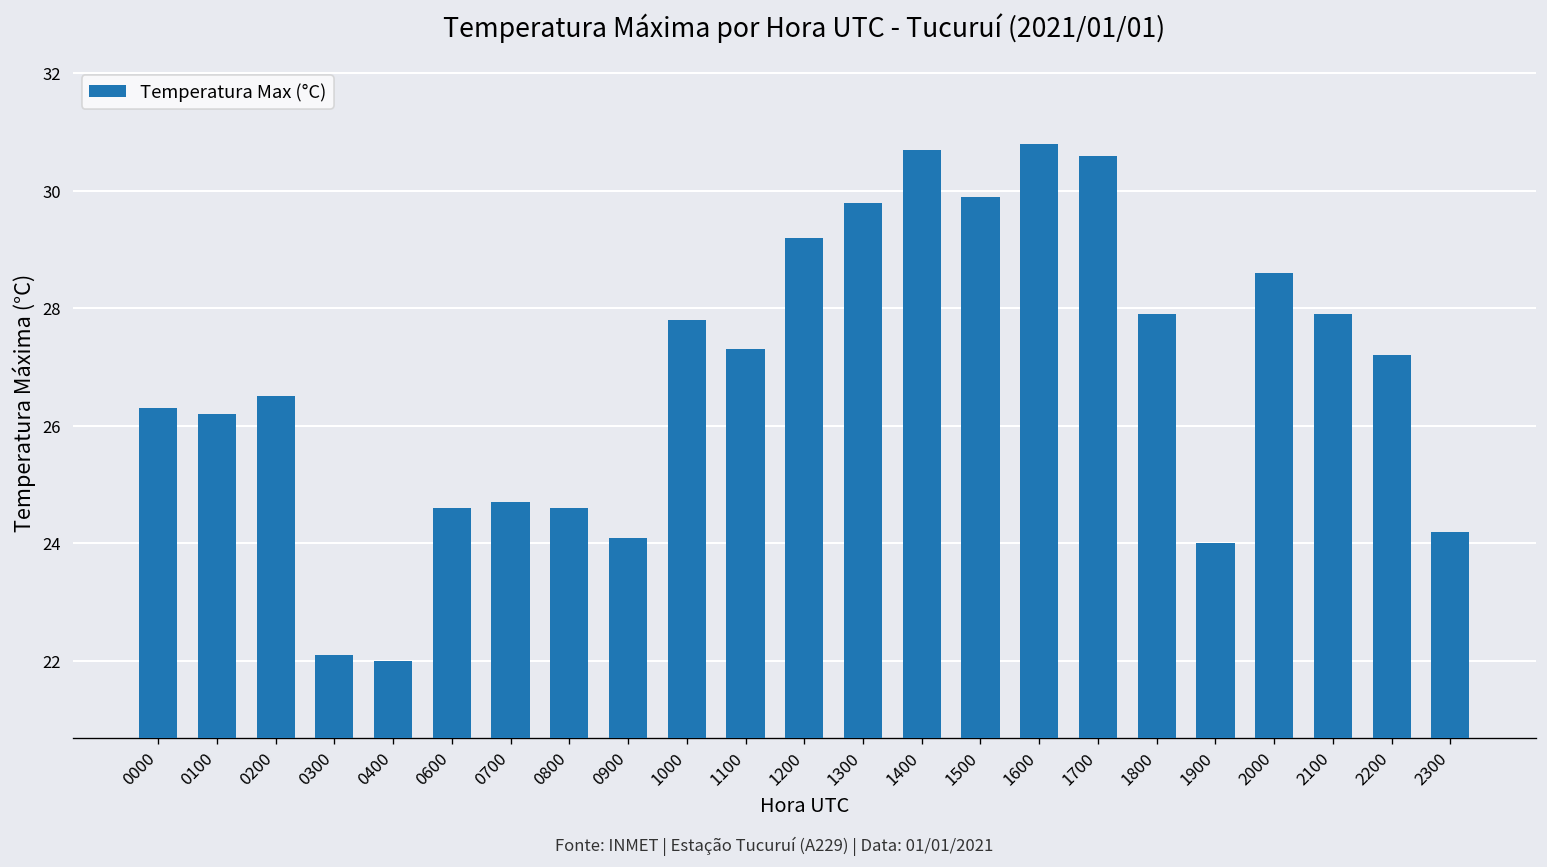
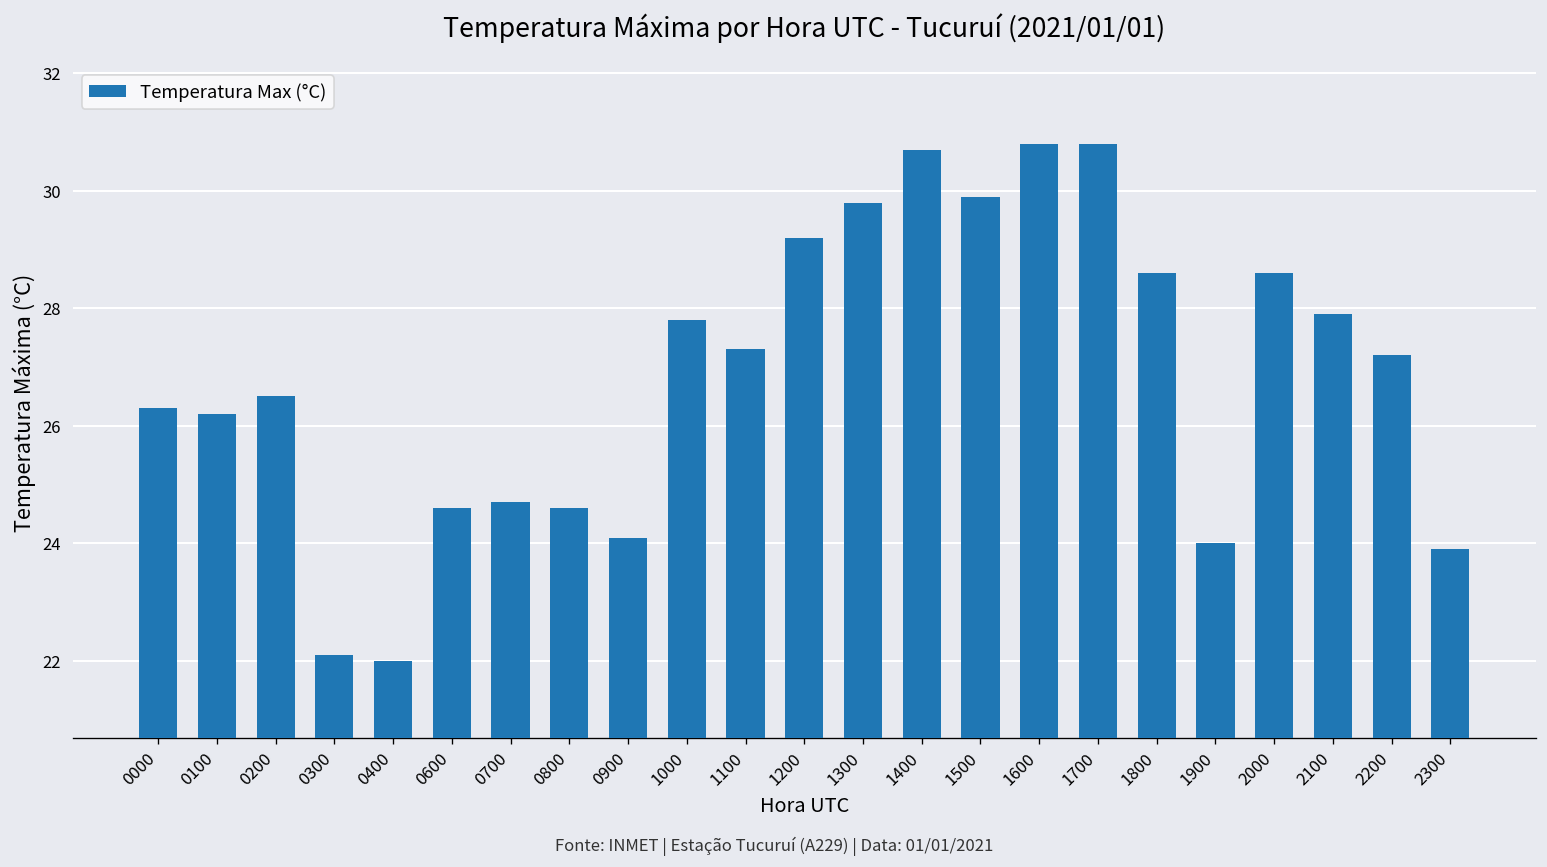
1700: 30.6 -> 30.8
1800: 27.9 -> 28.6
2300: 24.2 -> 23.9
